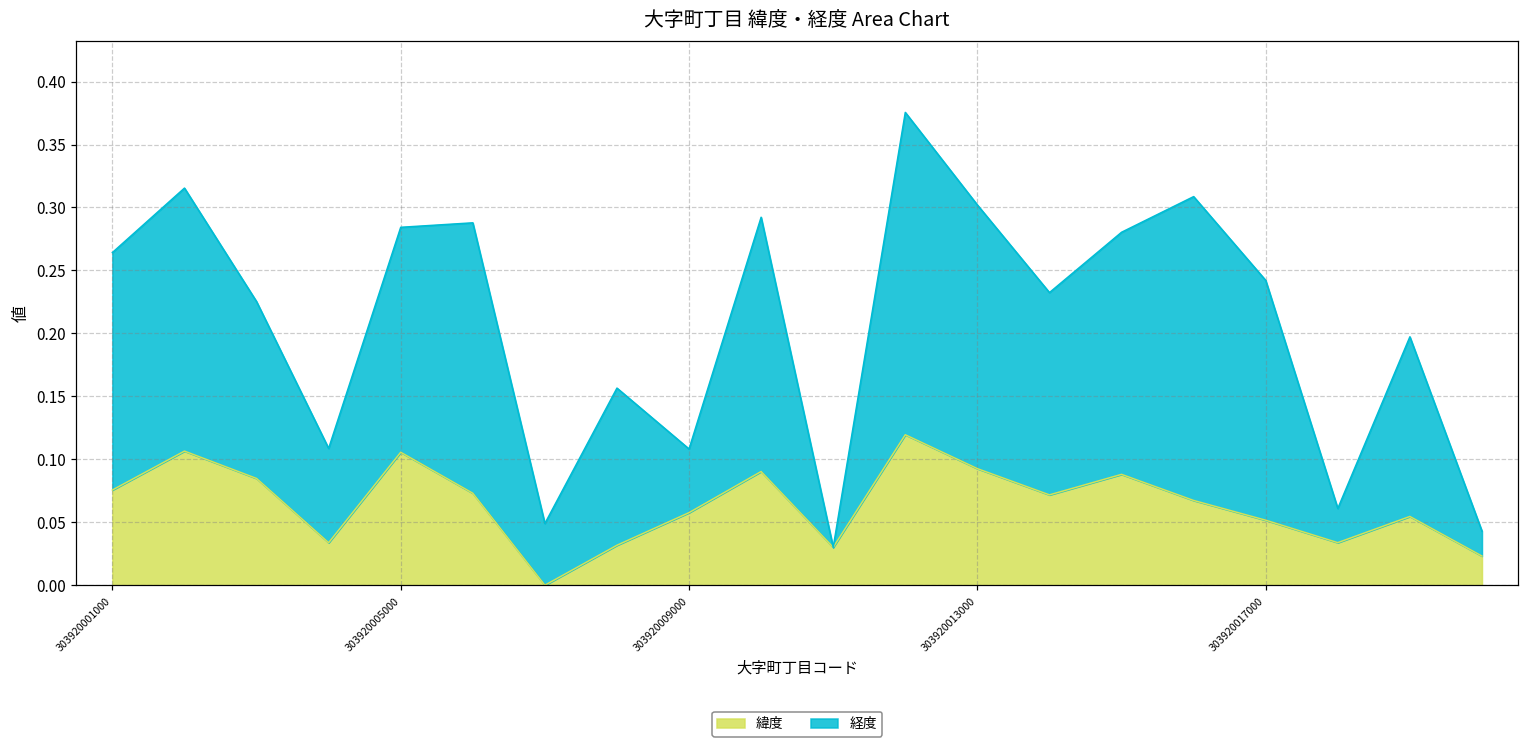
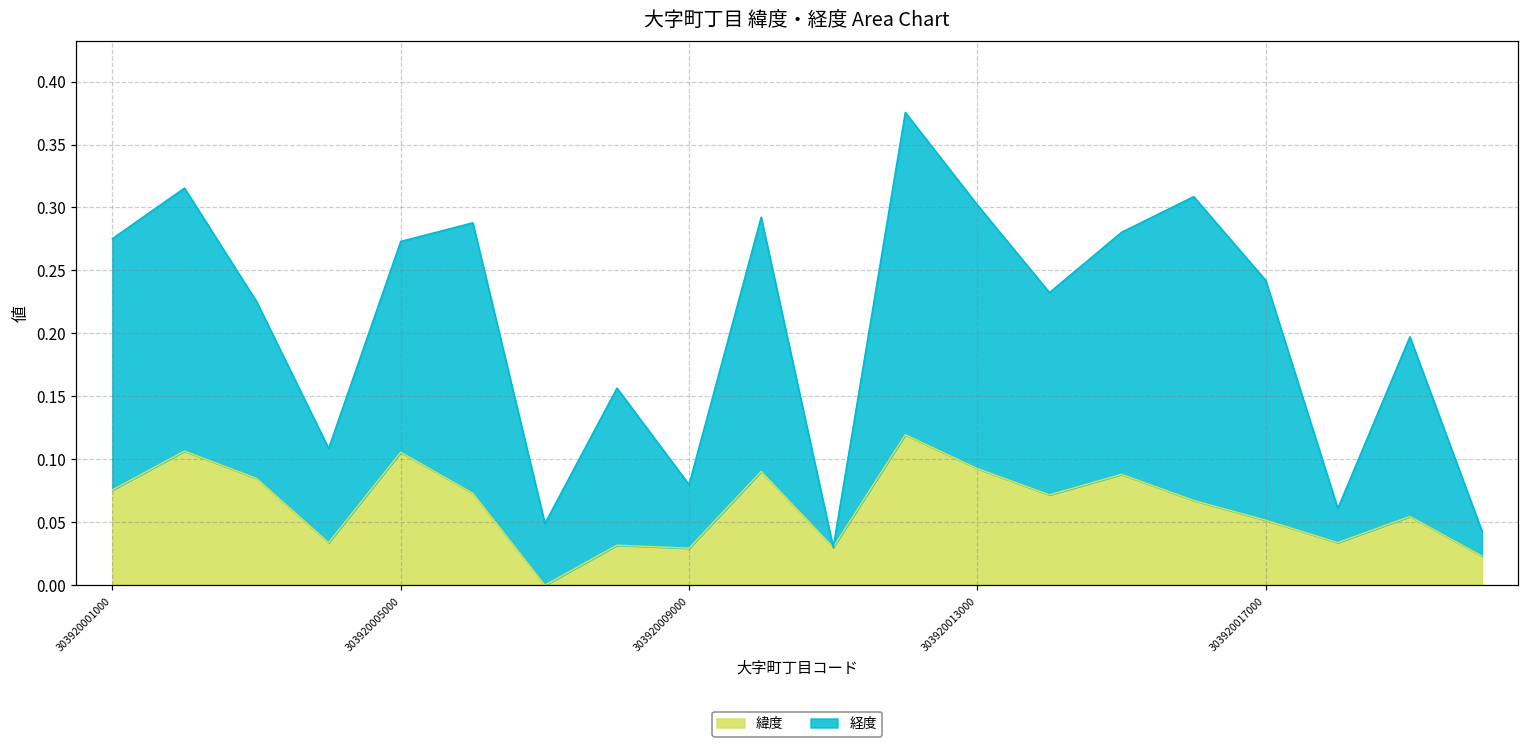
経度, 303920001000: 0.189 -> 0.200
経度, 303920005000: 0.179 -> 0.167
緯度, 303920009000: 0.058 -> 0.029
